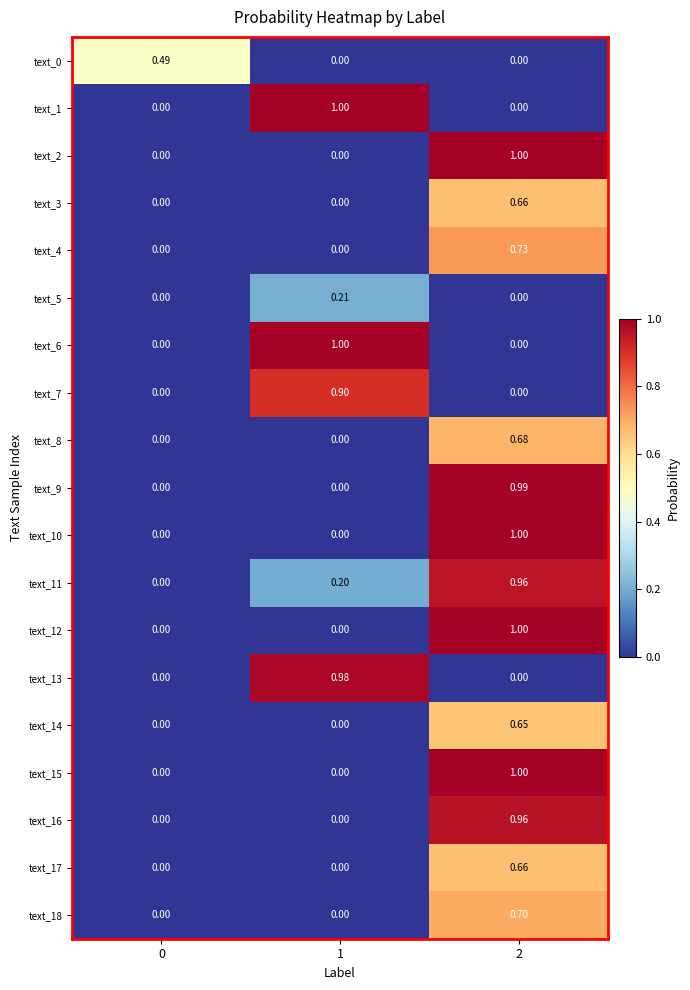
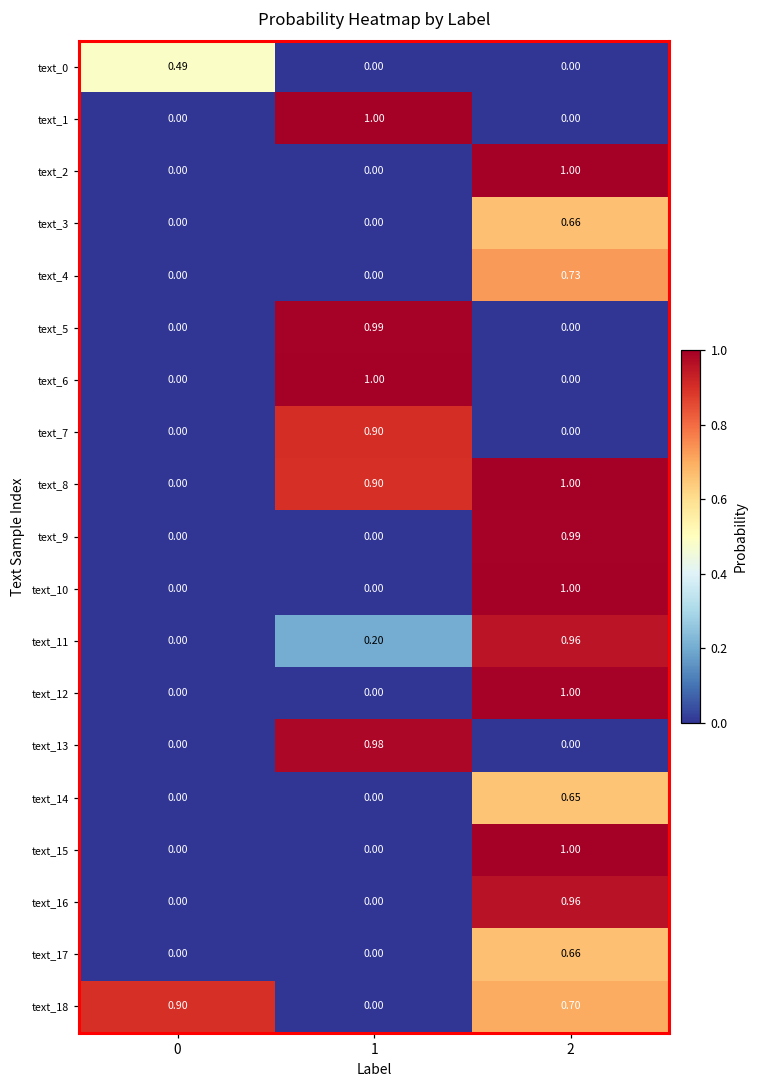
text_5, 1: 0.21 -> 0.99
text_8, 1: 0.00 -> 0.90
text_8, 2: 0.68 -> 1.00
text_18, 0: 0.00 -> 0.90
